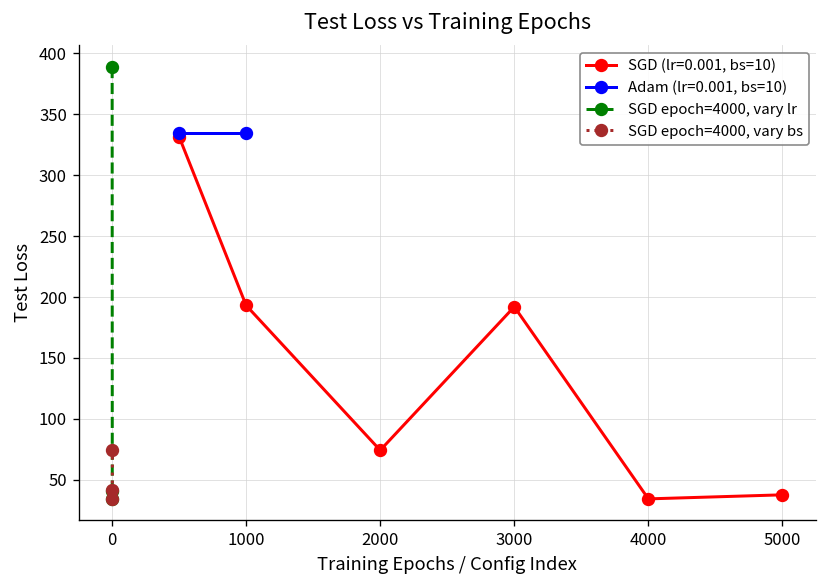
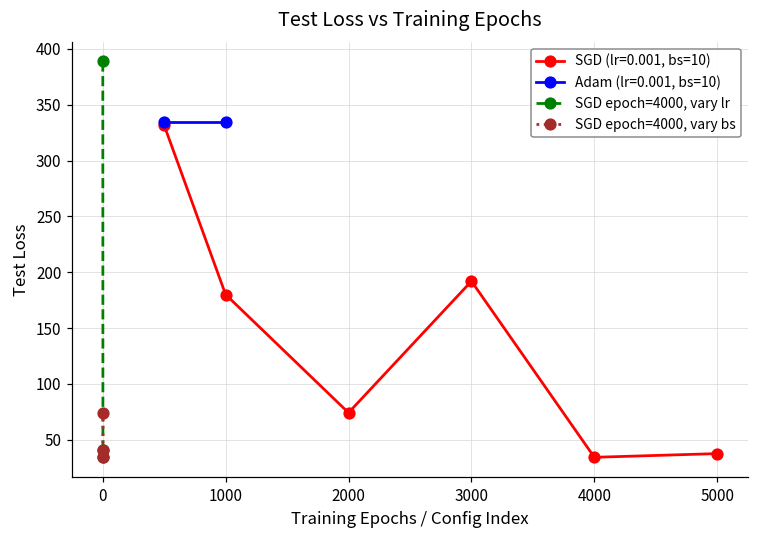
SGD (lr=0.001, bs=10), 1000: 193 -> 180
